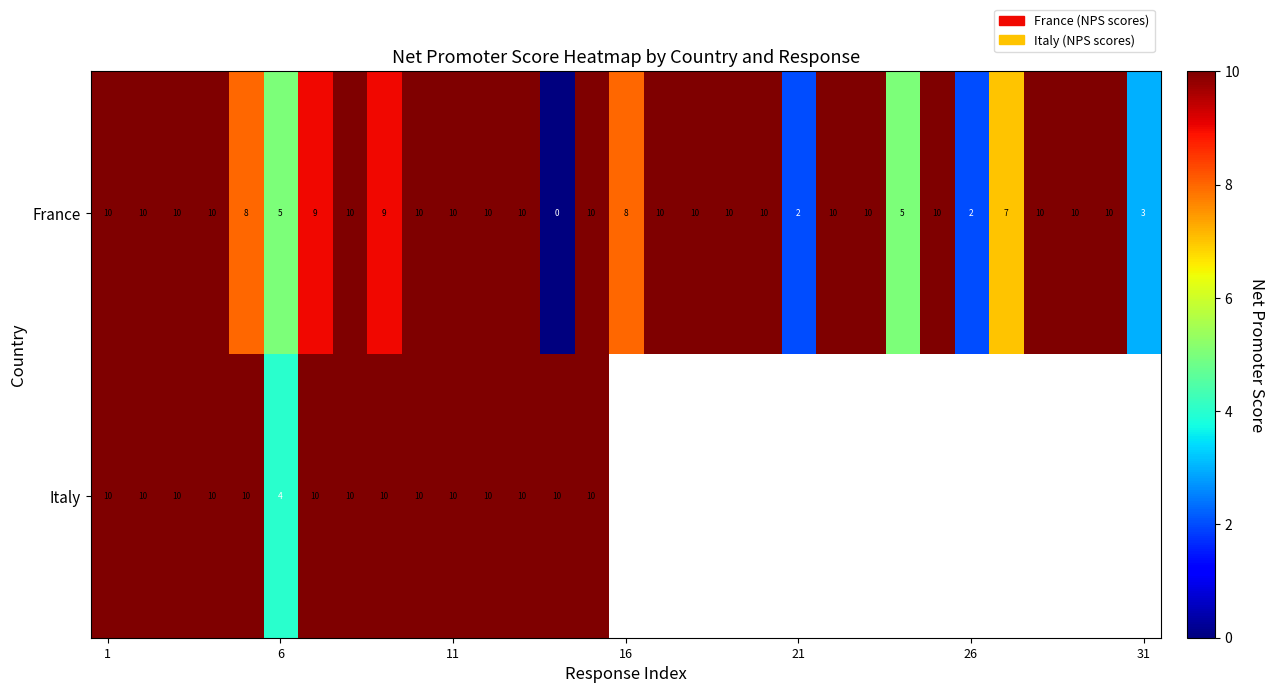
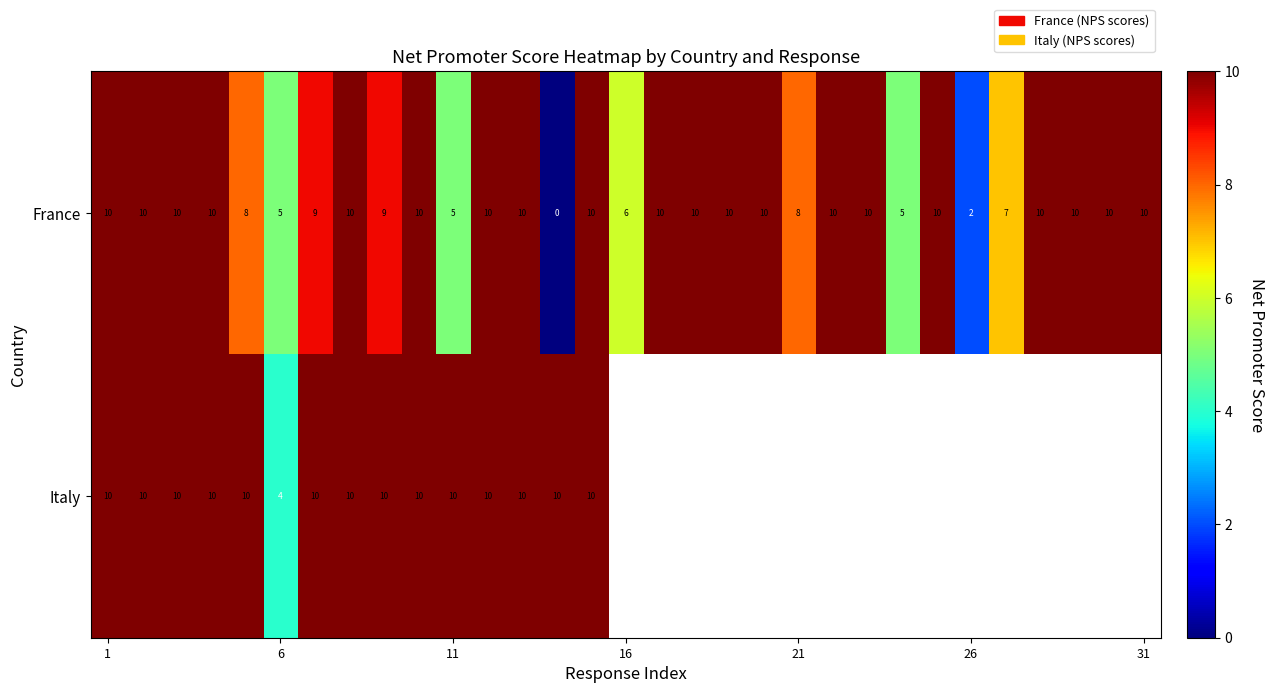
France, 11: 10 -> 5
France, 16: 8 -> 6
France, 21: 2 -> 8
France, 31: 3 -> 10
